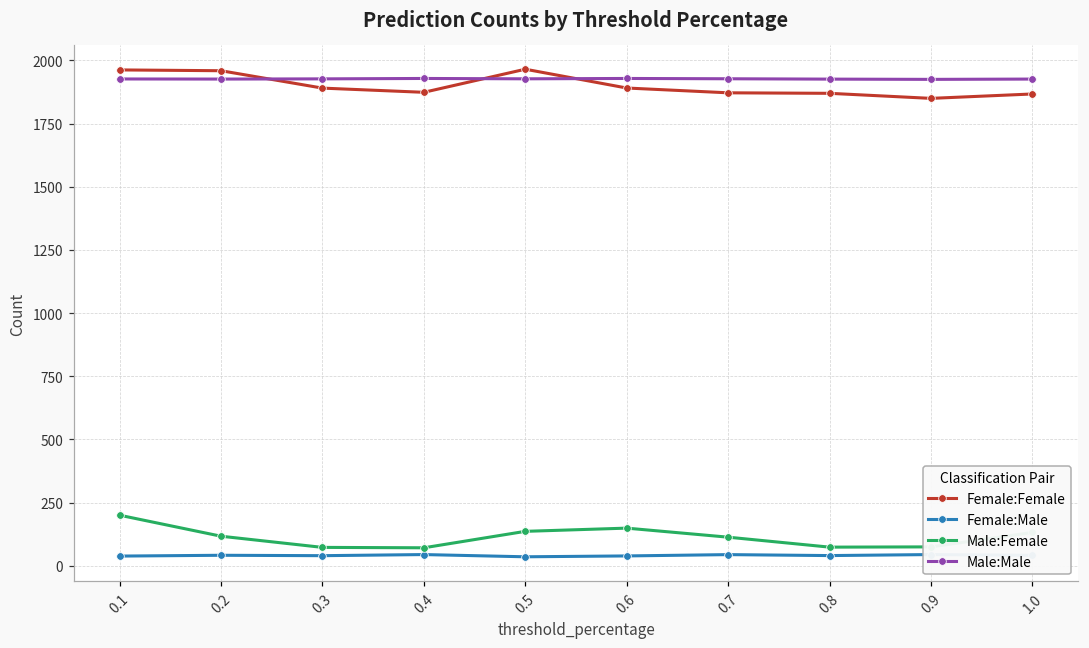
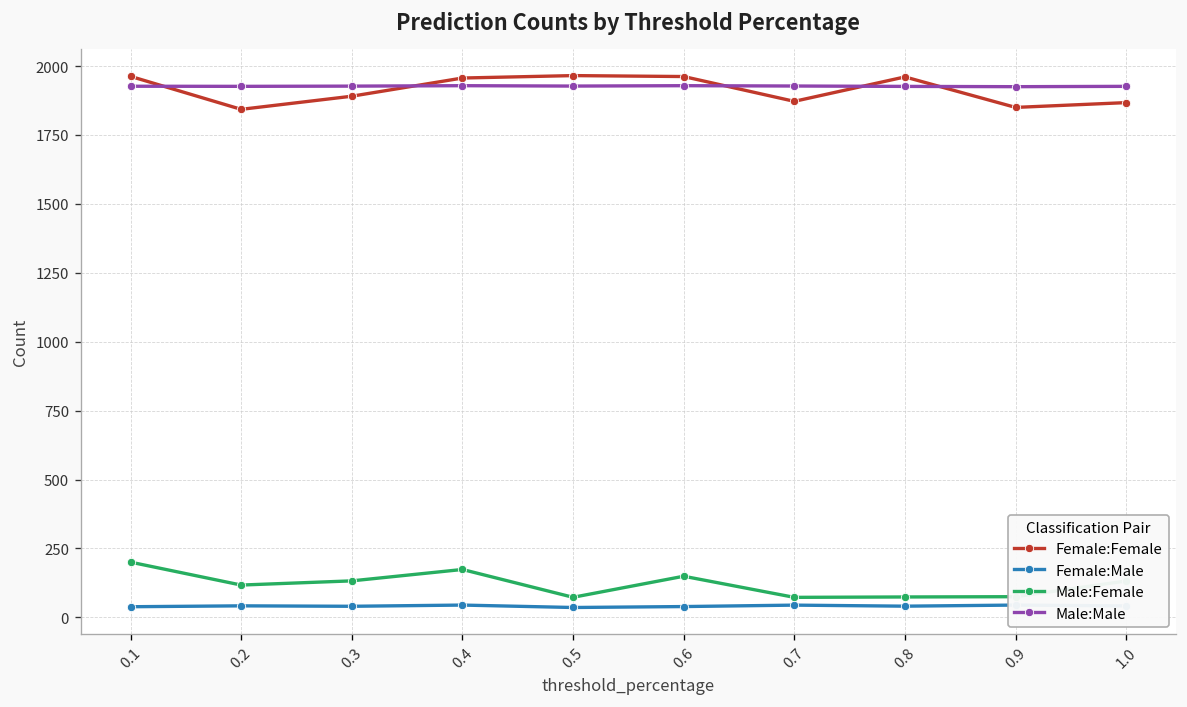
Female:Female, 0.2: 1960 -> 1840
Male:Female, 0.3: 70 -> 130
Female:Female, 0.4: 1870 -> 1960
Male:Female, 0.4: 70 -> 170
Male:Female, 0.5: 140 -> 70
Female:Female, 0.6: 1890 -> 1960
Male:Female, 0.7: 110 -> 70
Female:Female, 0.8: 1870 -> 1960
